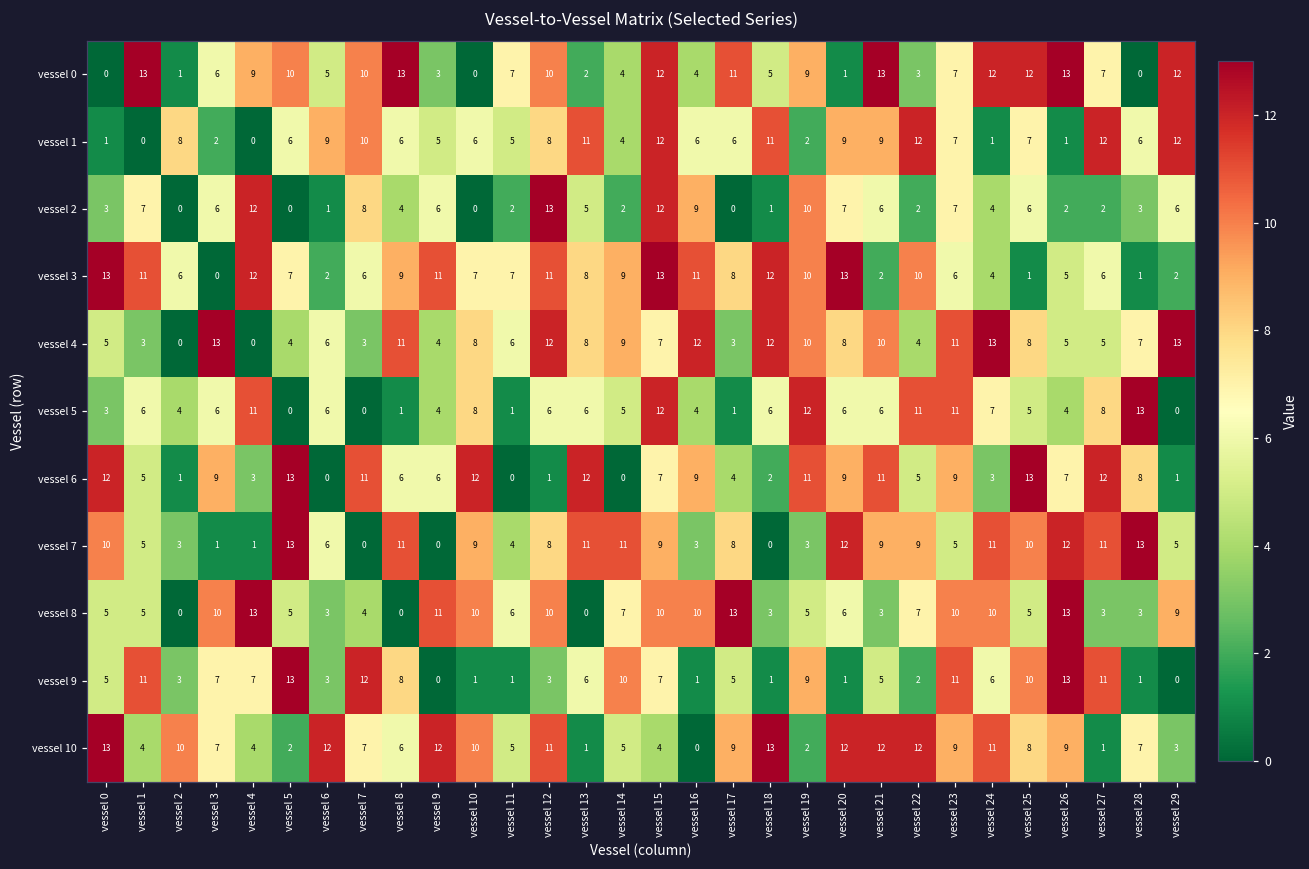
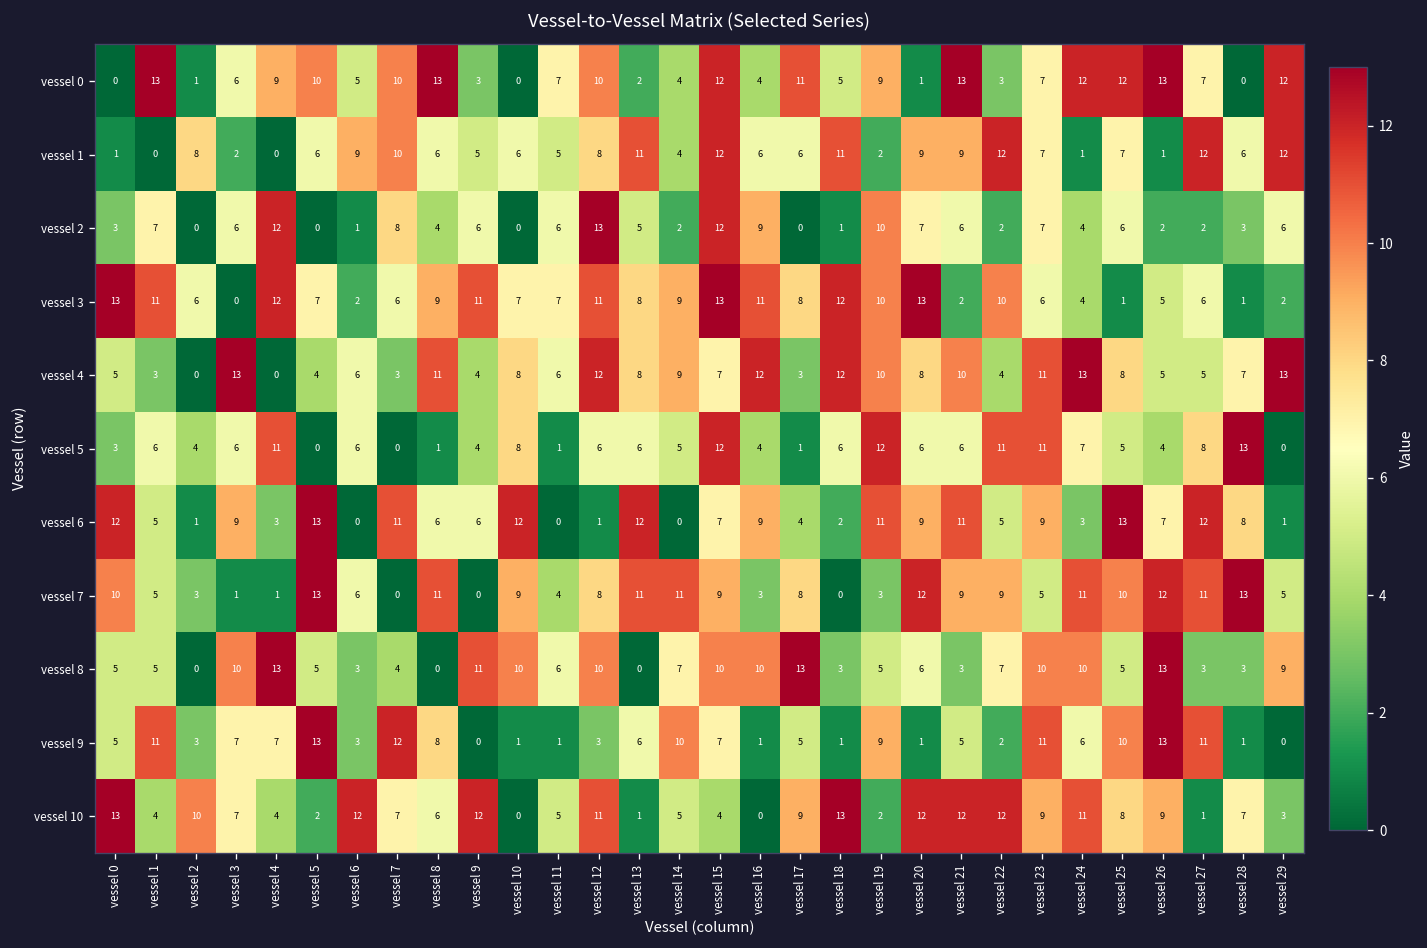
vessel 2, vessel 11: 2 -> 6
vessel 10, vessel 10: 10 -> 0
